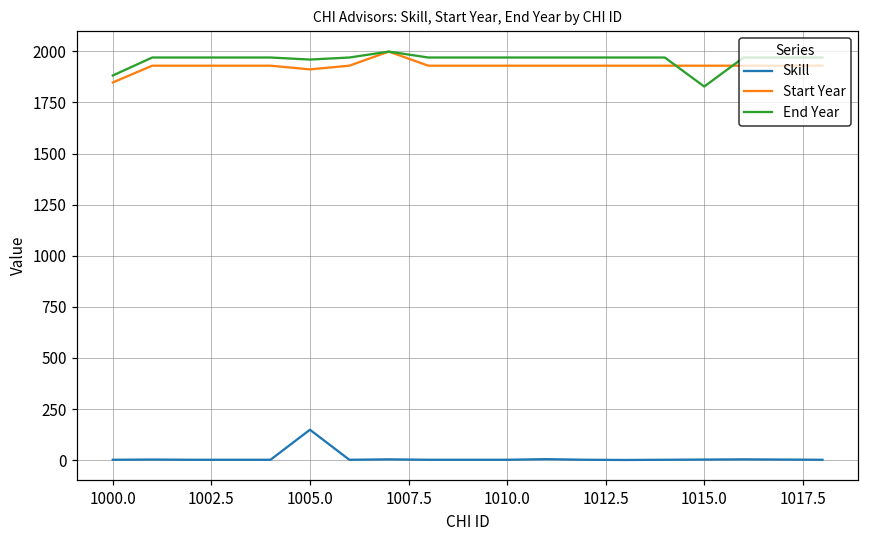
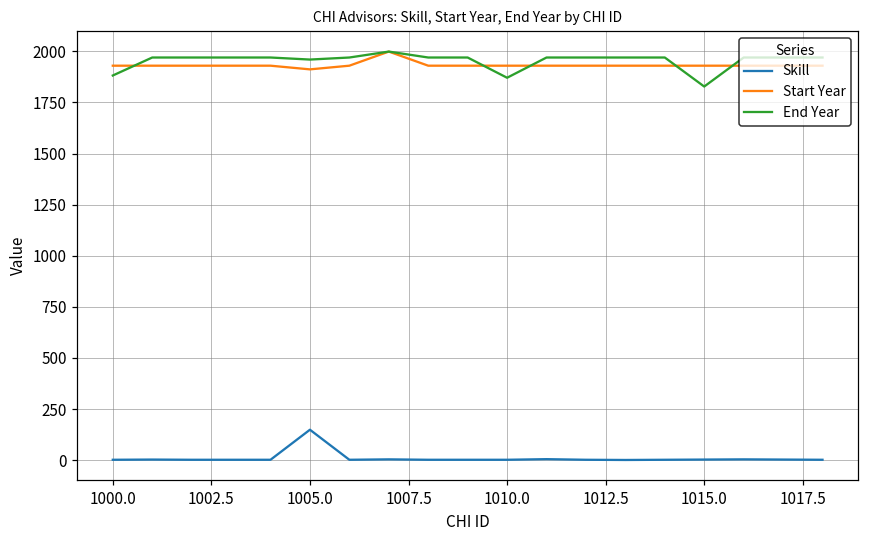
Start Year, 1000.0: 1850 -> 1930
End Year, 1010.0: 1970 -> 1870
